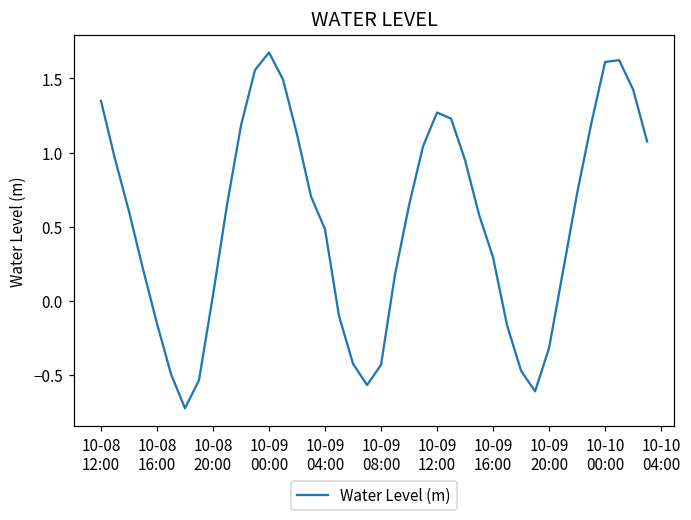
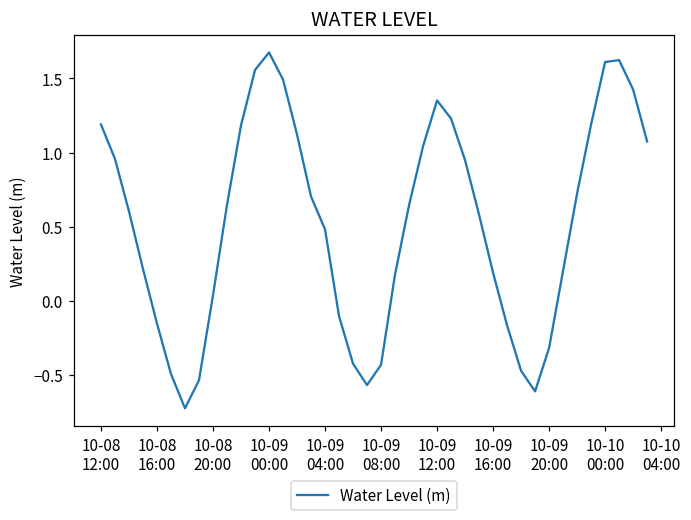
10-08 12:00: 1.35 -> 1.19
10-09 12:00: 1.27 -> 1.35
10-09 16:00: 0.29 -> 0.19
